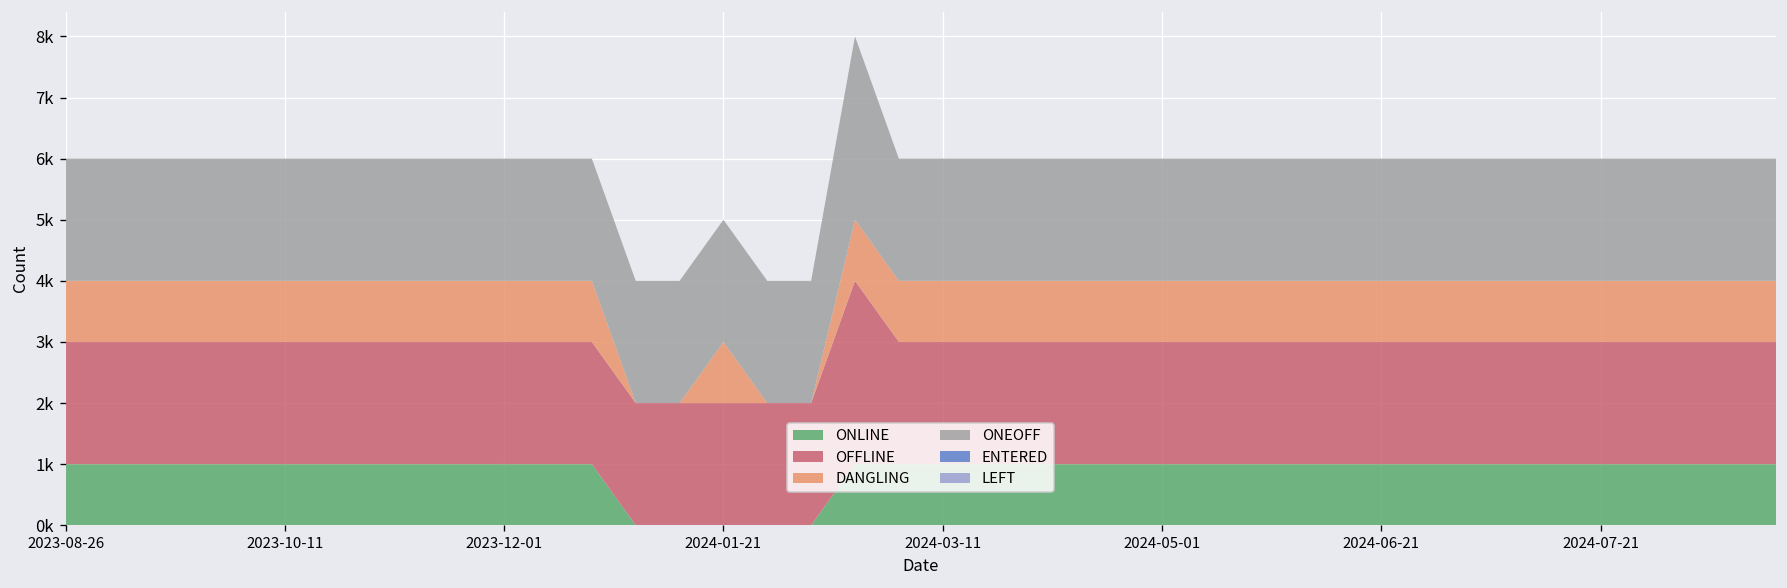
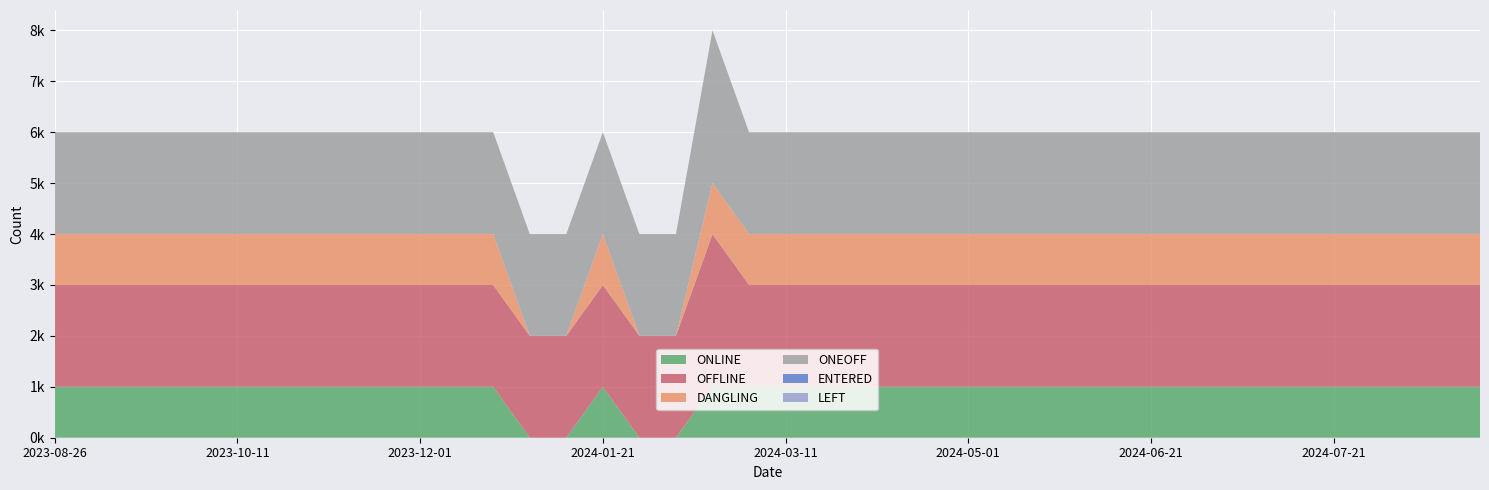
ONLINE, 2024-01-21: 0 -> 1000
